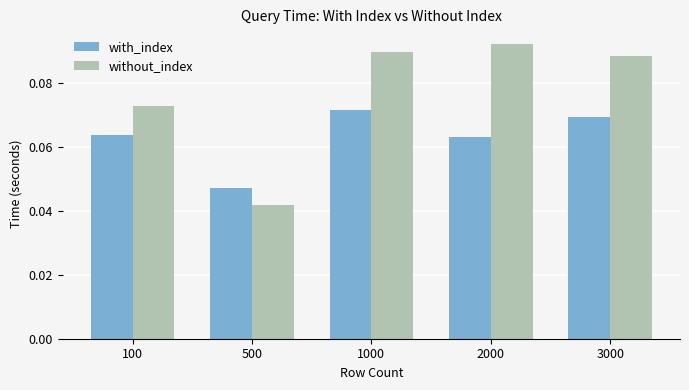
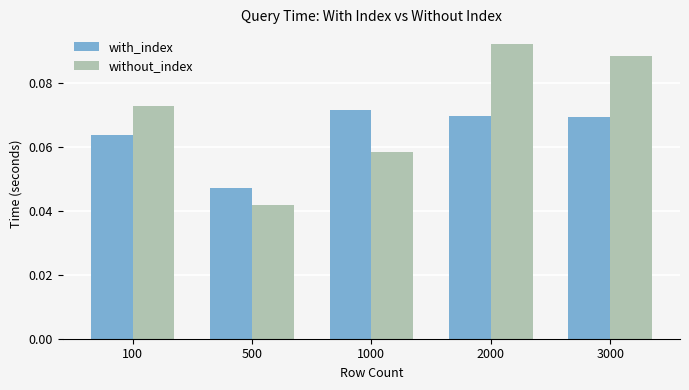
without_index, 1000: 0.090 -> 0.058
with_index, 2000: 0.063 -> 0.070
